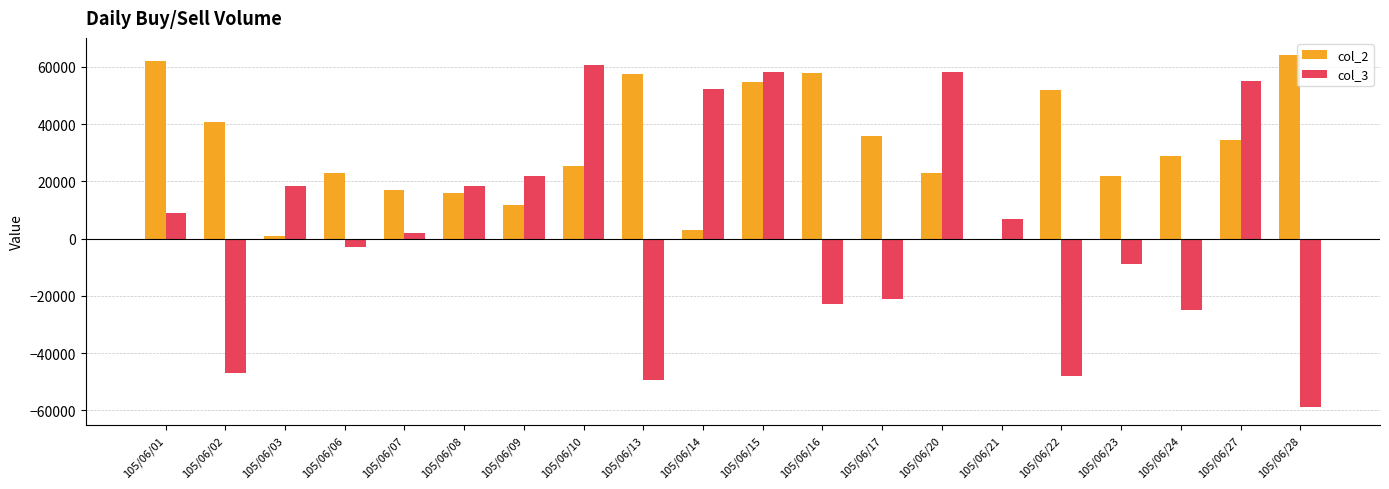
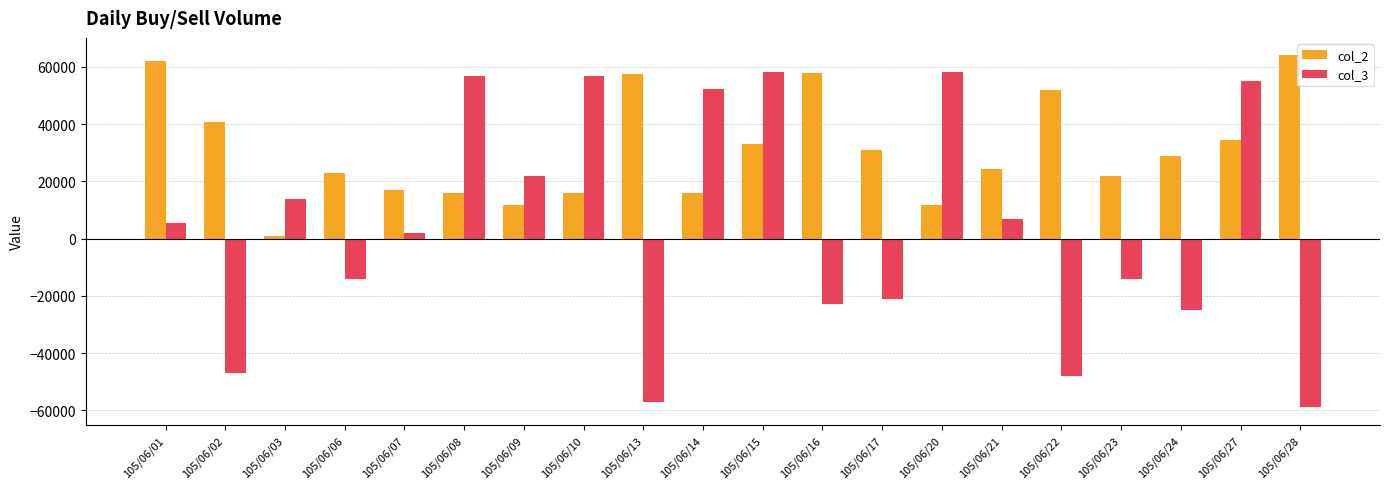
col_3, 105/06/01: 9000 -> 6000
col_3, 105/06/03: 18000 -> 14000
col_3, 105/06/06: -3000 -> -14000
col_3, 105/06/08: 18000 -> 57000
col_2, 105/06/10: 25000 -> 16000
col_3, 105/06/10: 61000 -> 57000
col_3, 105/06/13: -49000 -> -57000
col_2, 105/06/14: 3000 -> 16000
col_2, 105/06/15: 55000 -> 33000
col_2, 105/06/17: 36000 -> 31000
col_2, 105/06/20: 23000 -> 12000
col_2, 105/06/21: 0 -> 24000
col_3, 105/06/23: -9000 -> -14000
